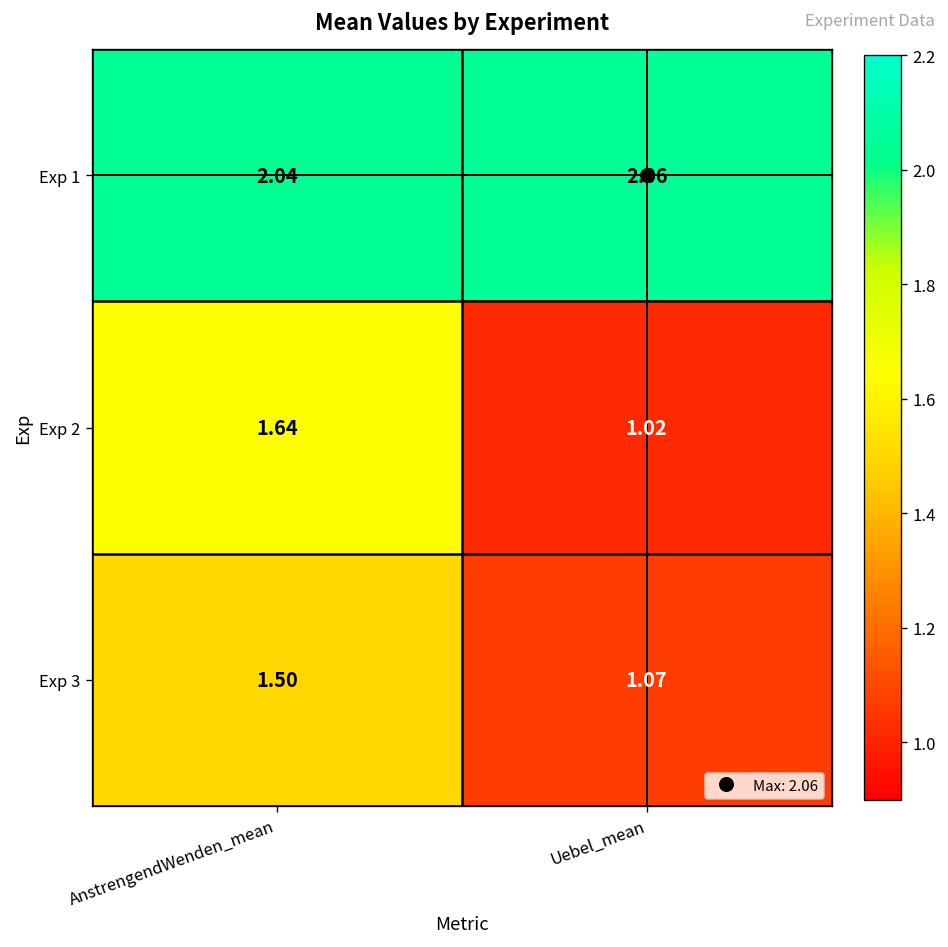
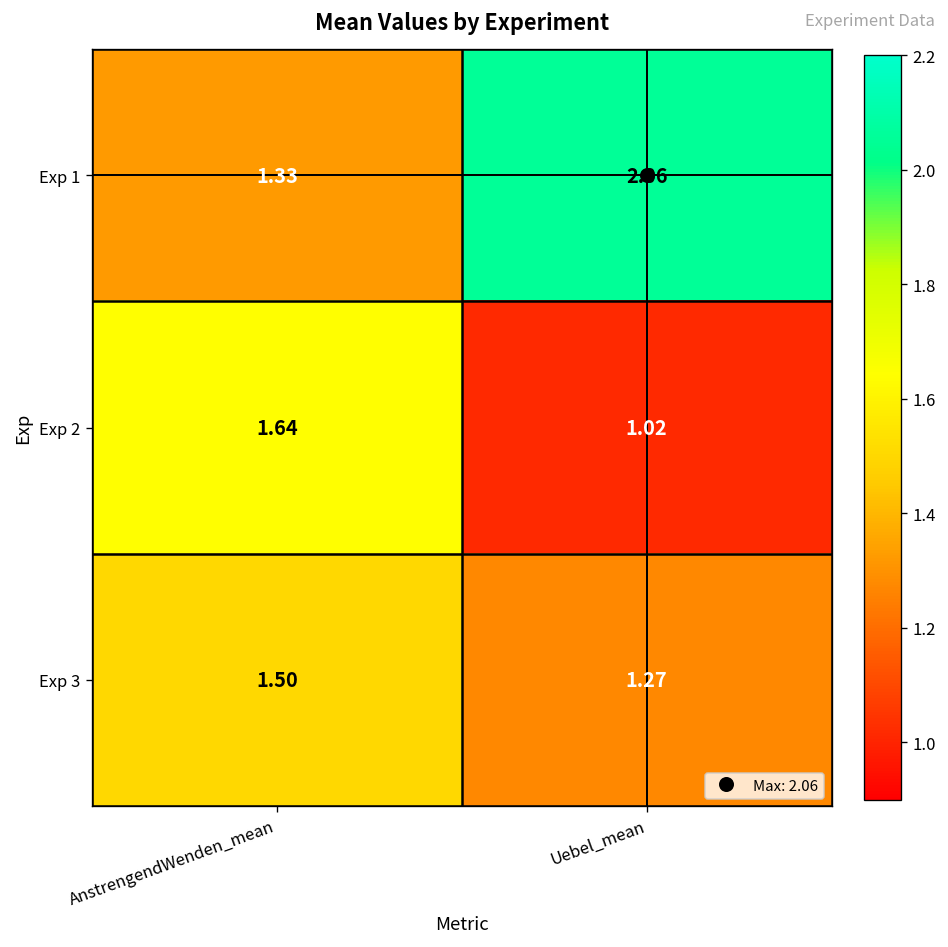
Exp 1, AnstrengendWenden_mean: 2.04 -> 1.33
Exp 3, Uebel_mean: 1.07 -> 1.27
